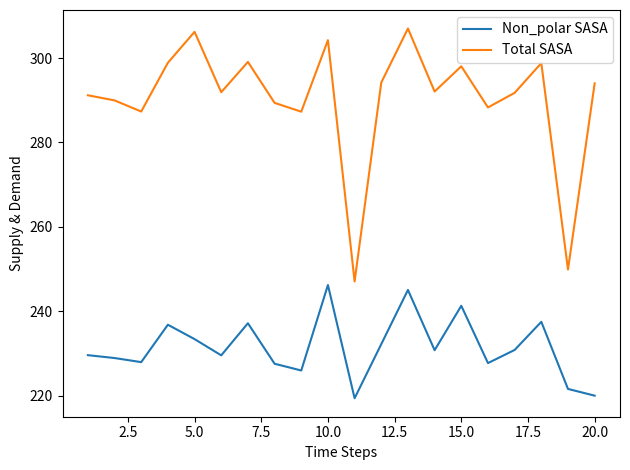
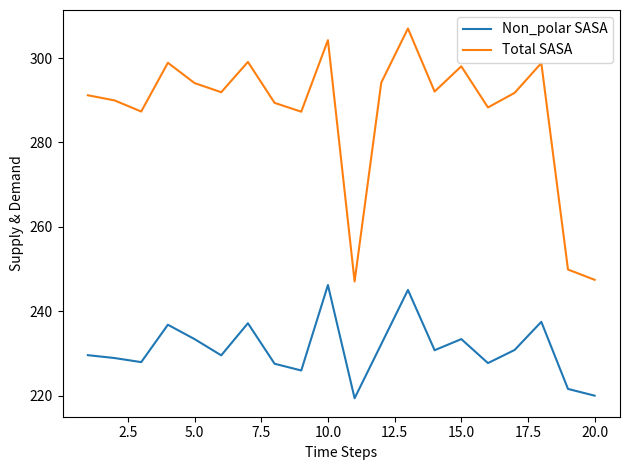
Total SASA, 5.0: 306 -> 294
Non_polar SASA, 15.0: 241 -> 233
Total SASA, 20.0: 294 -> 247
